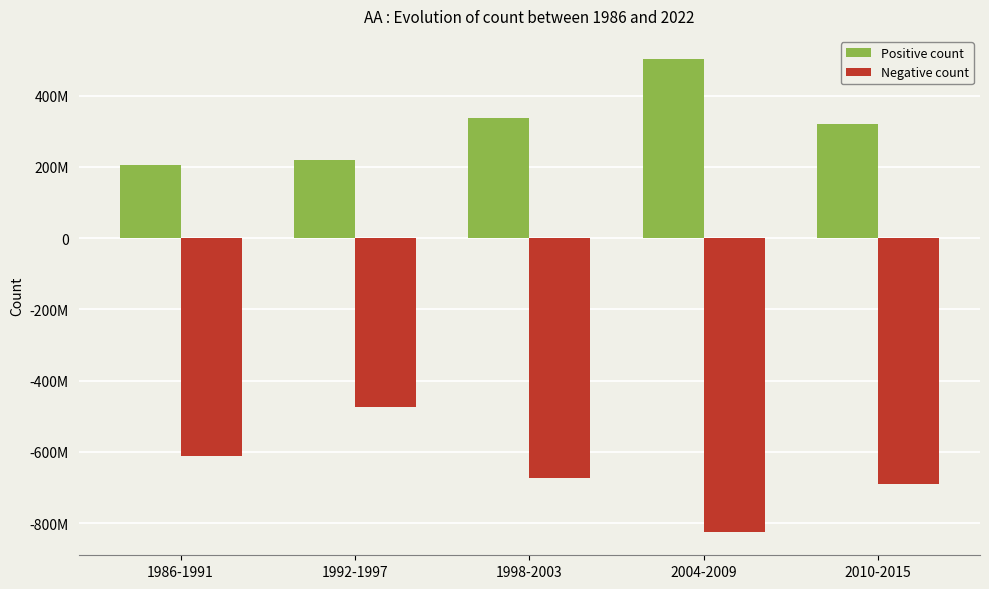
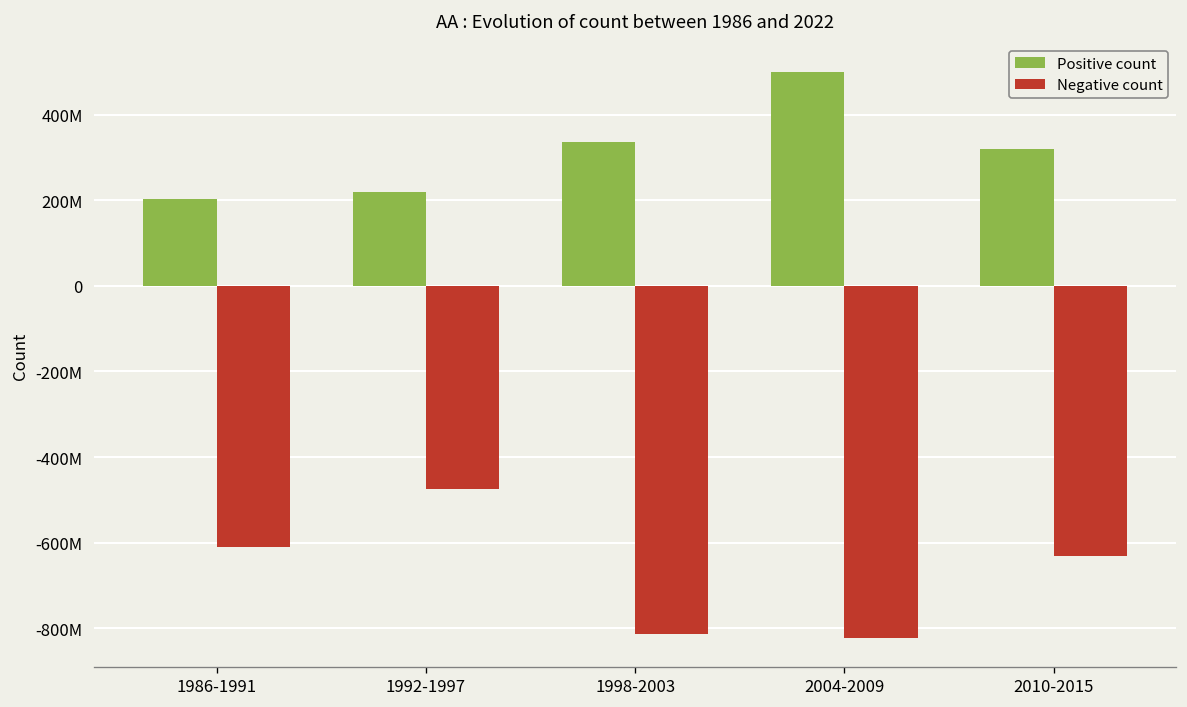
Negative count, 1998-2003: -670000000 -> -810000000
Negative count, 2010-2015: -690000000 -> -630000000
